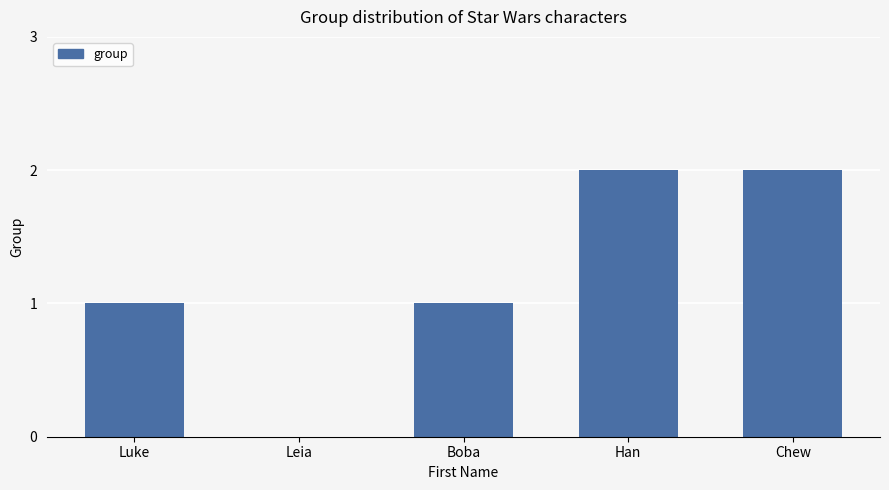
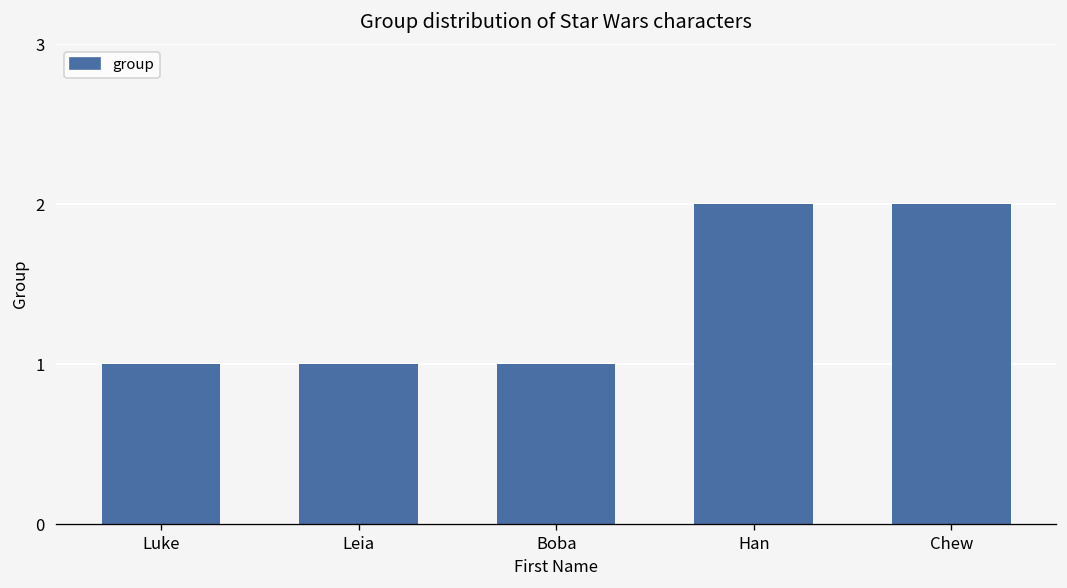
Leia: 0 -> 1
